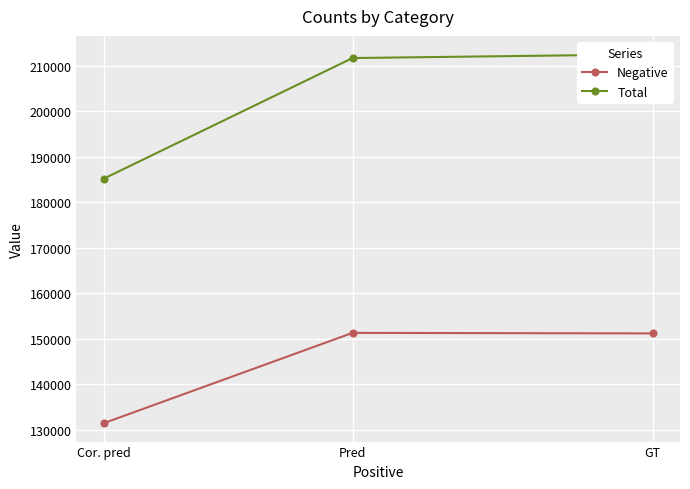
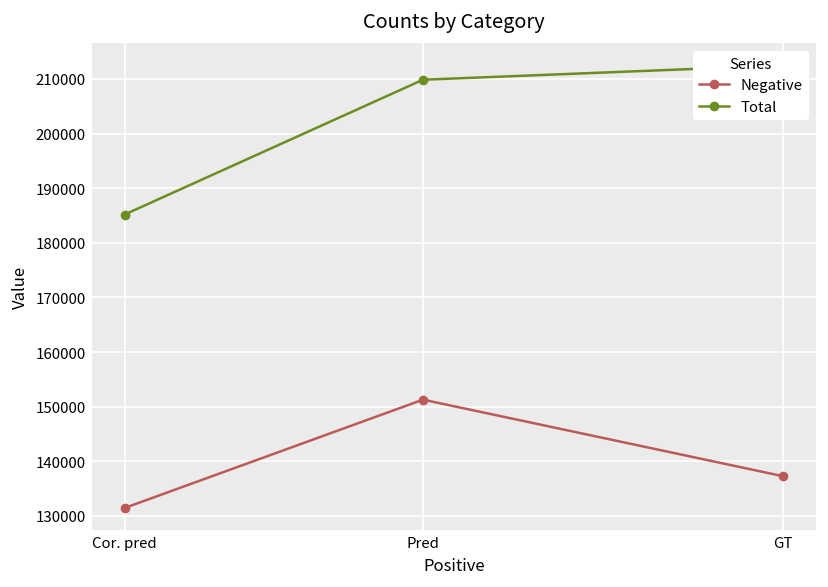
Total, Pred: 212000 -> 210000
Negative, GT: 151000 -> 137000
